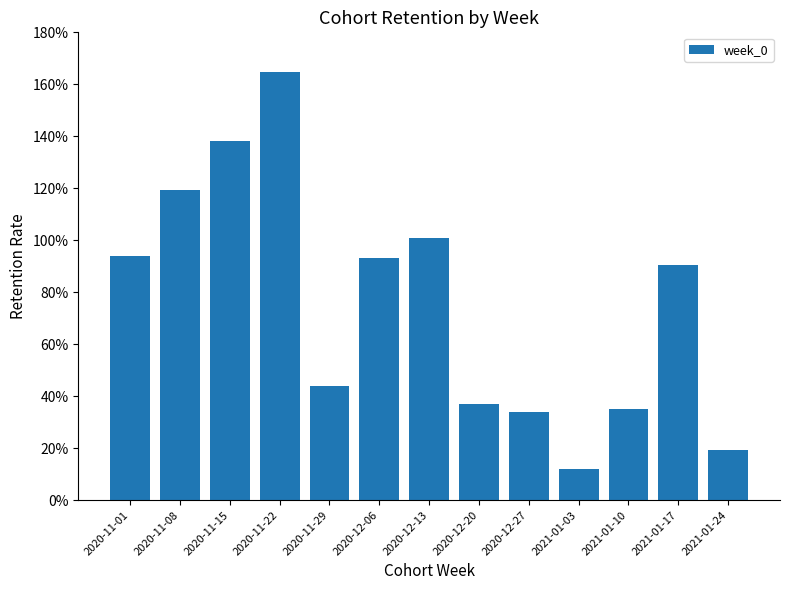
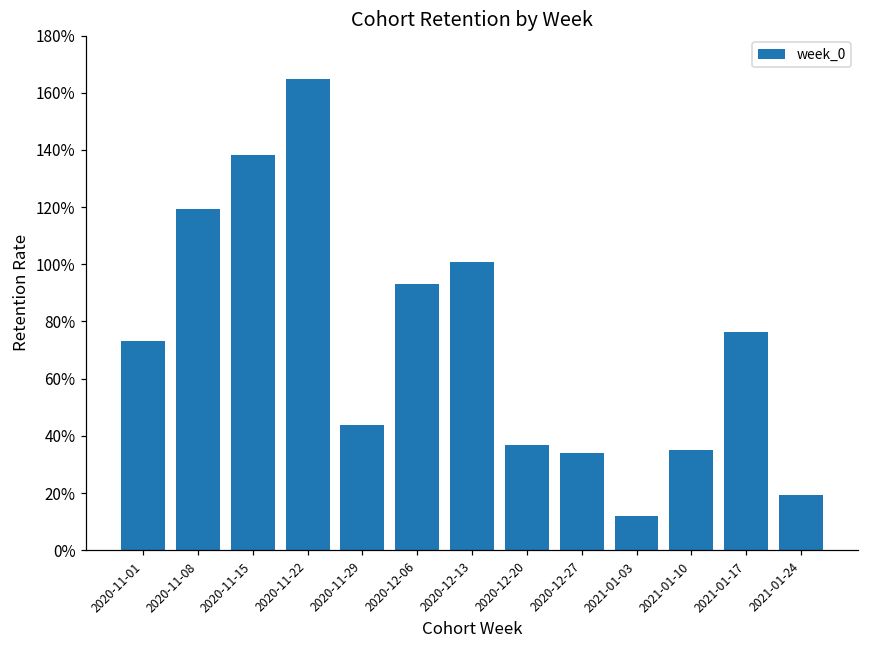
2020-11-01: 94% -> 73%
2021-01-17: 90% -> 76%
